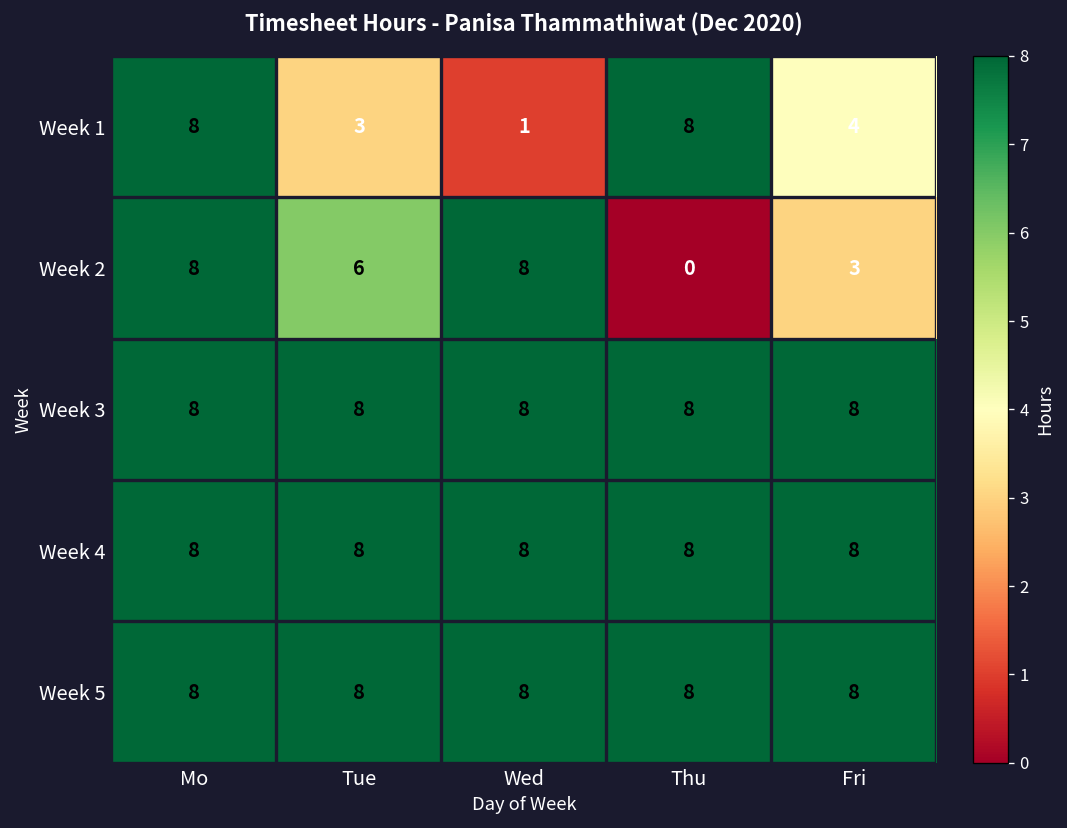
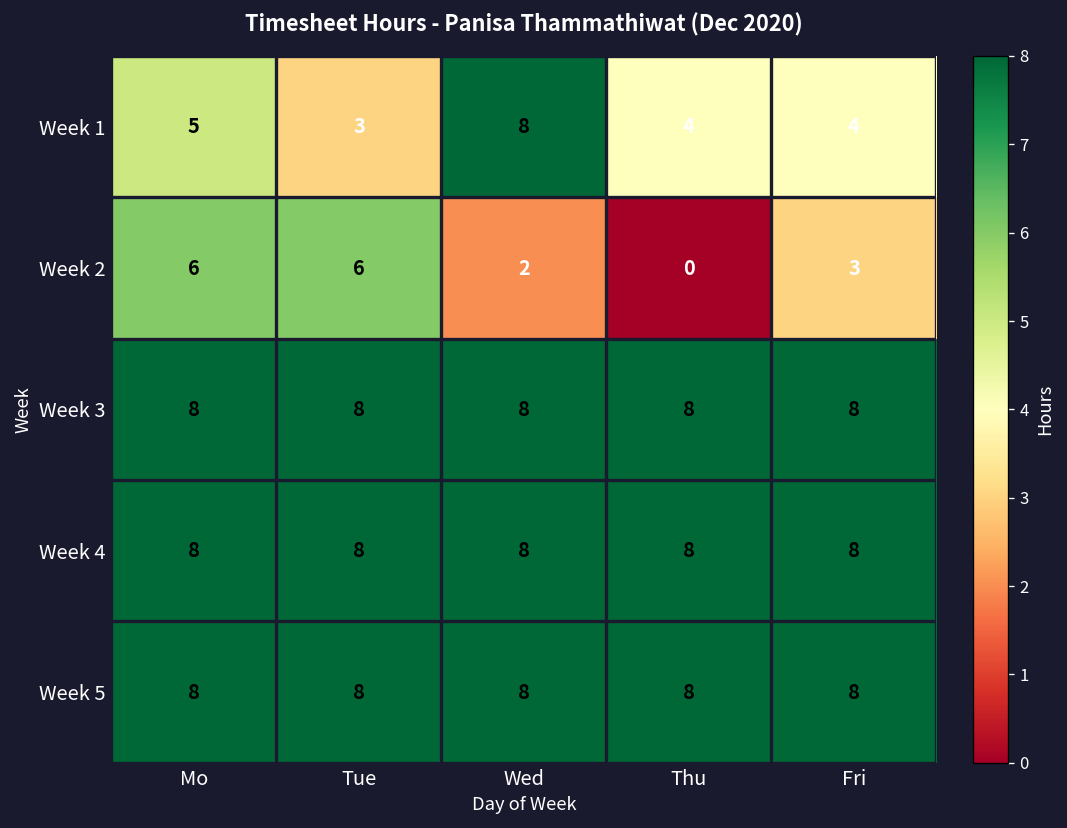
Week 1, Mo: 8 -> 5
Week 1, Wed: 1 -> 8
Week 1, Thu: 8 -> 4
Week 2, Mo: 8 -> 6
Week 2, Wed: 8 -> 2
